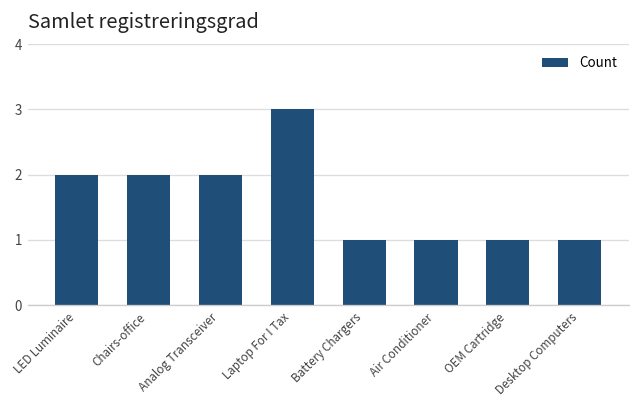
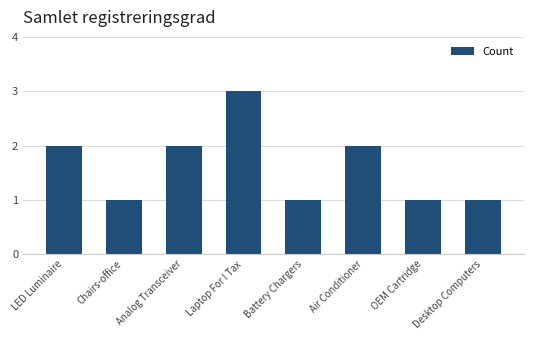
Chairs-office: 2 -> 1
Air Conditioner: 1 -> 2
